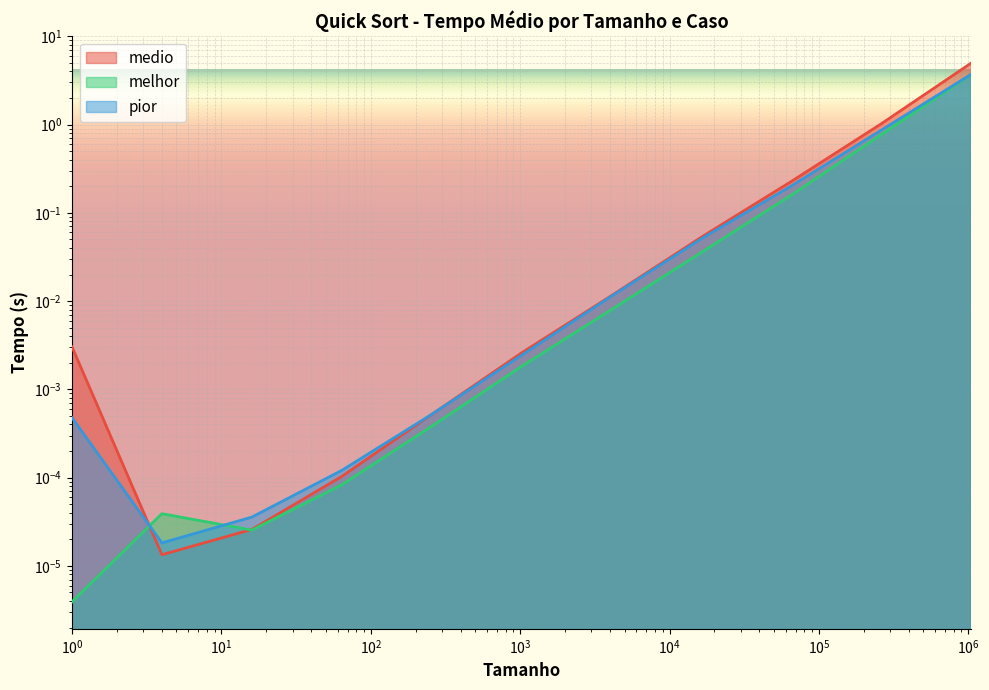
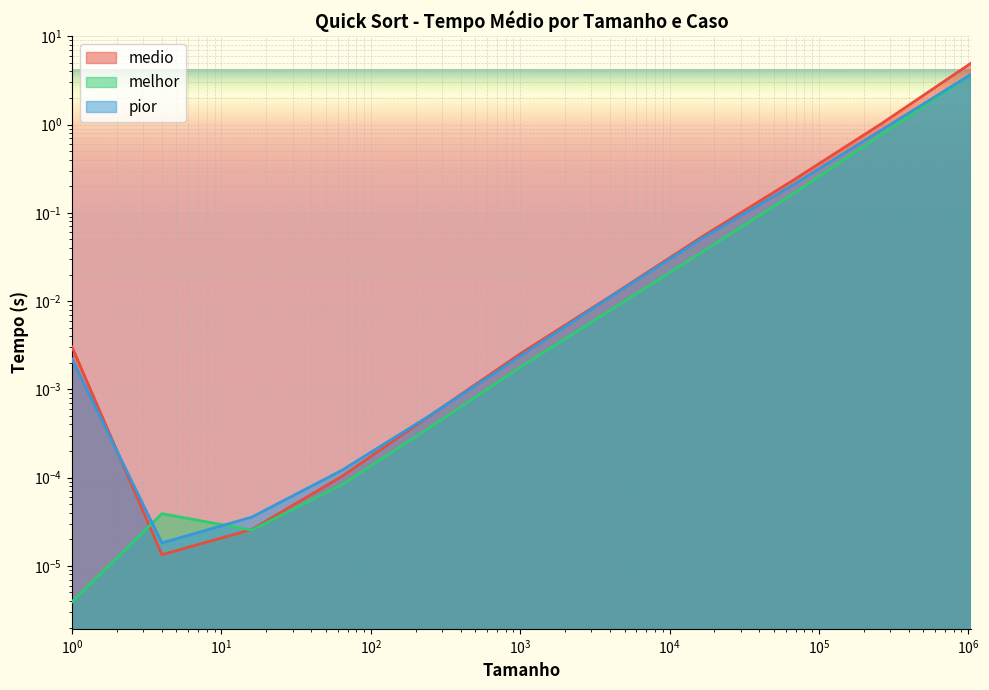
pior, 10^0: 0.0005 -> 0.0022
